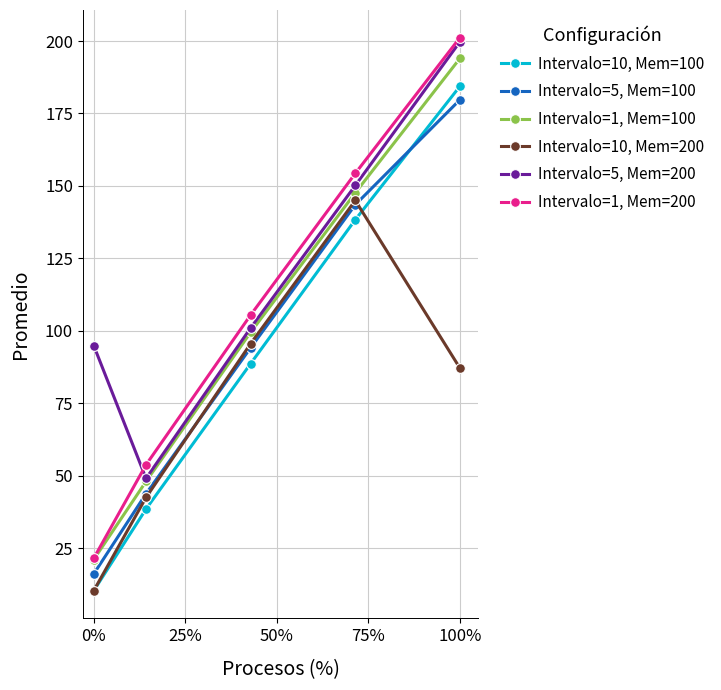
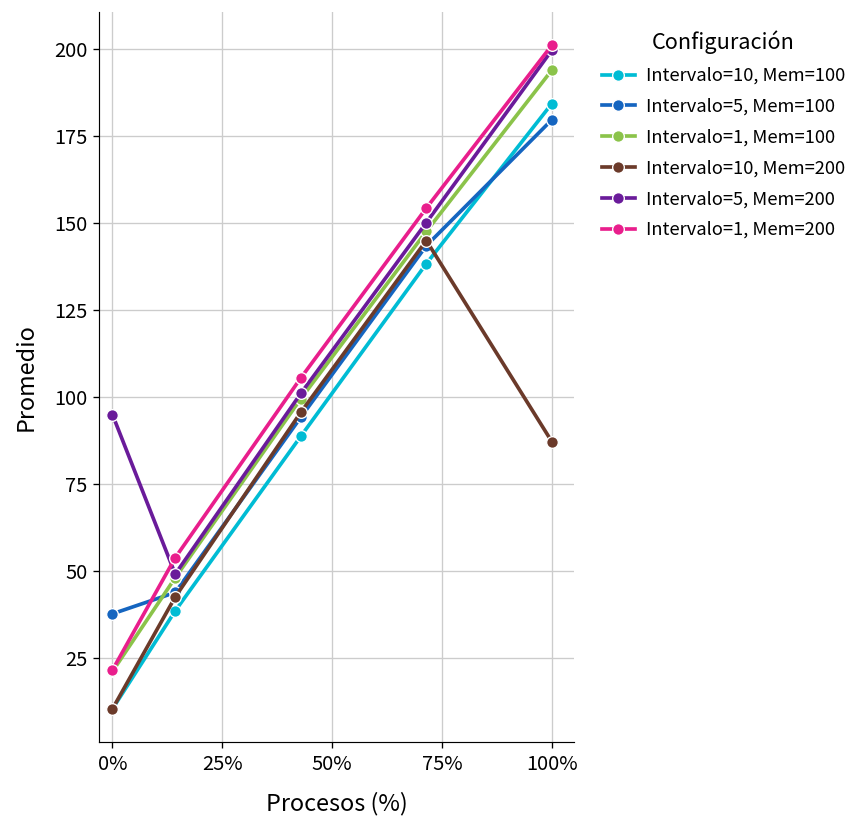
Intervalo=5, Mem=100, 0%: 16 -> 38
